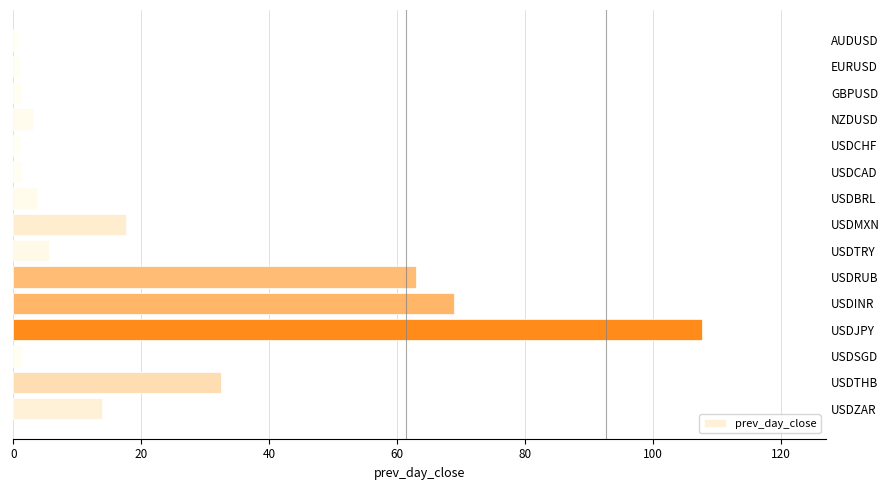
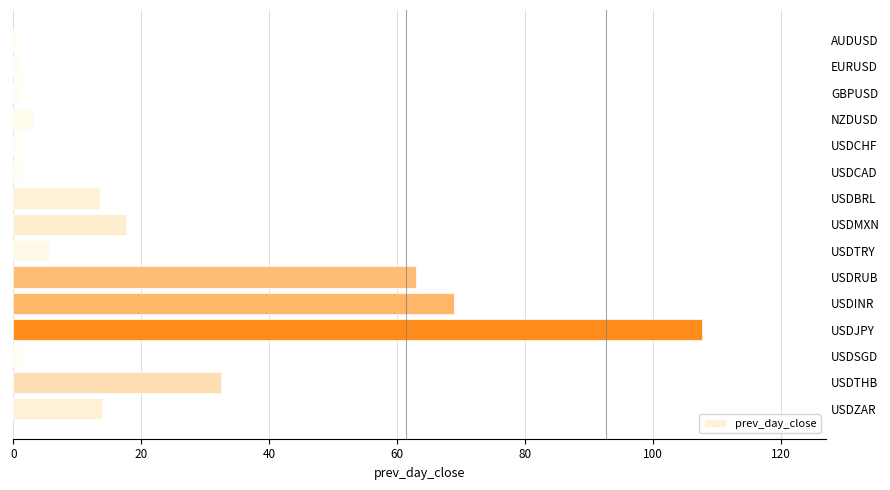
USDBRL: 4 -> 14
